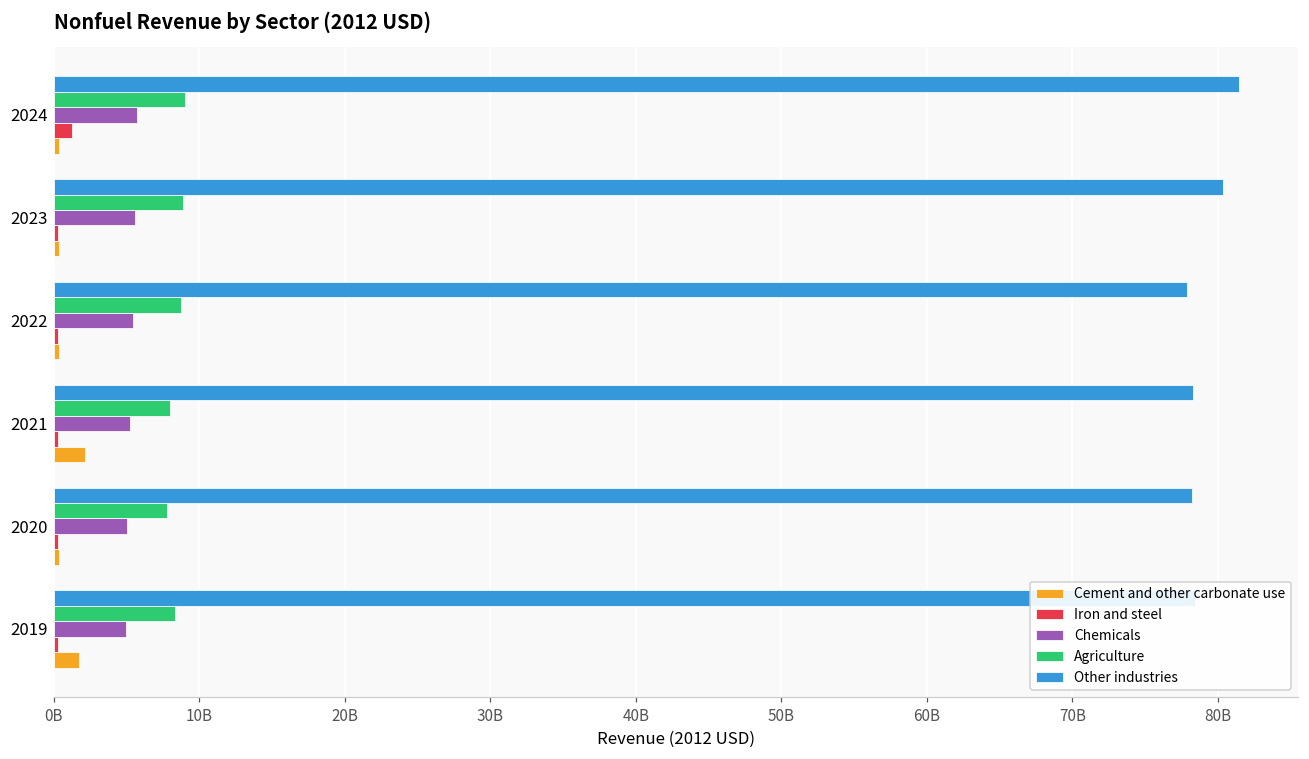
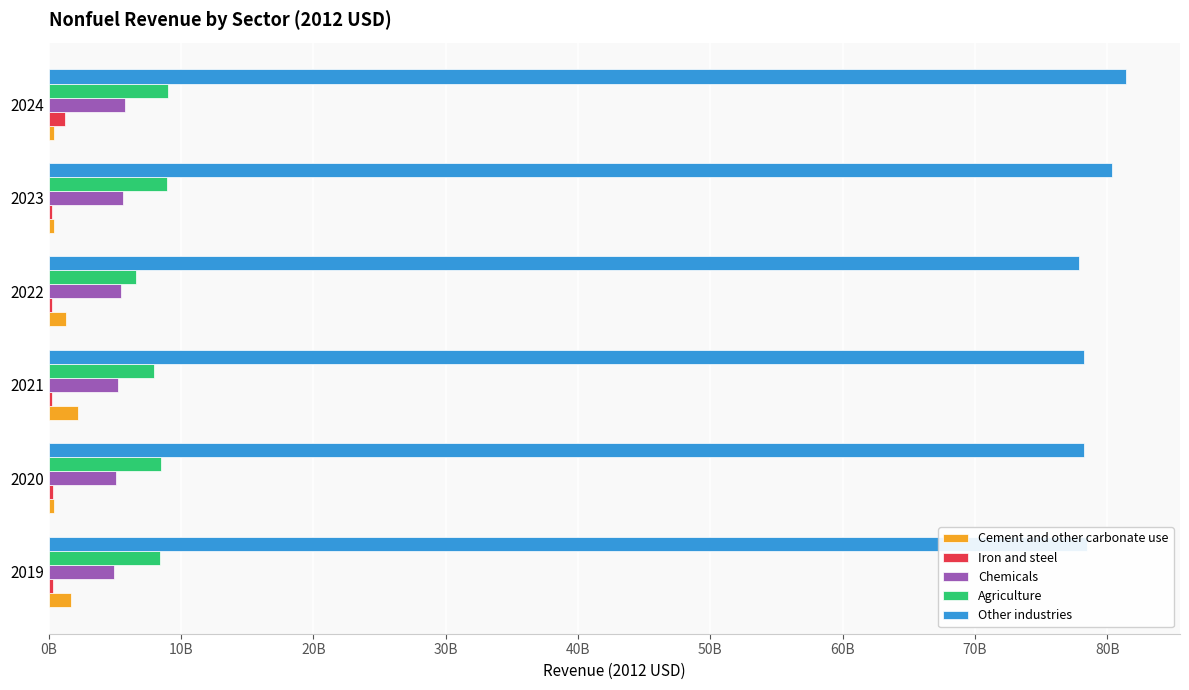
Agriculture, 2022: 8800000000 -> 6600000000
Cement and other carbonate use, 2022: 400000000 -> 1300000000
Agriculture, 2020: 7800000000 -> 8500000000
